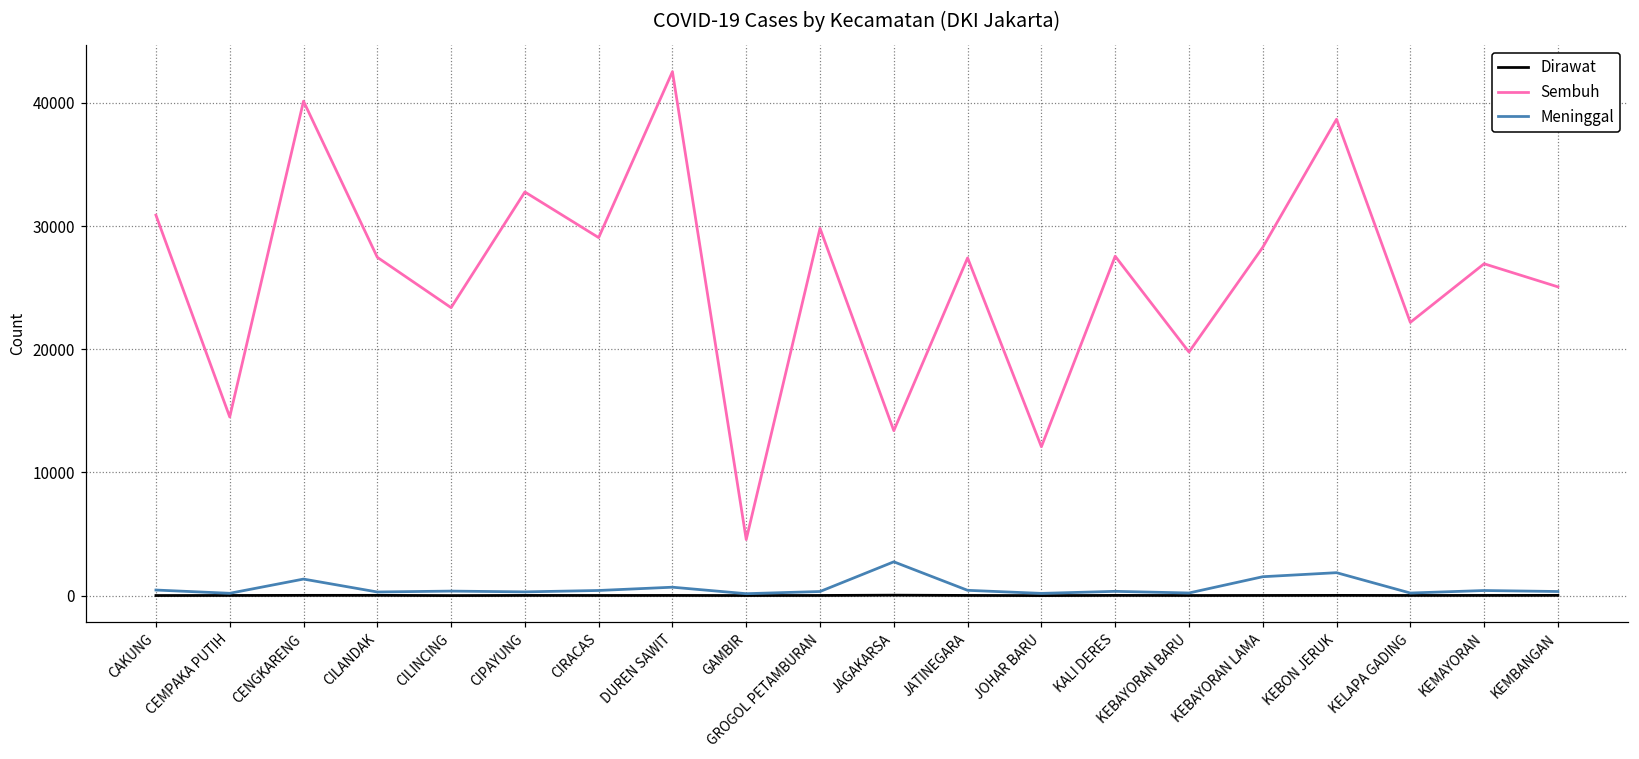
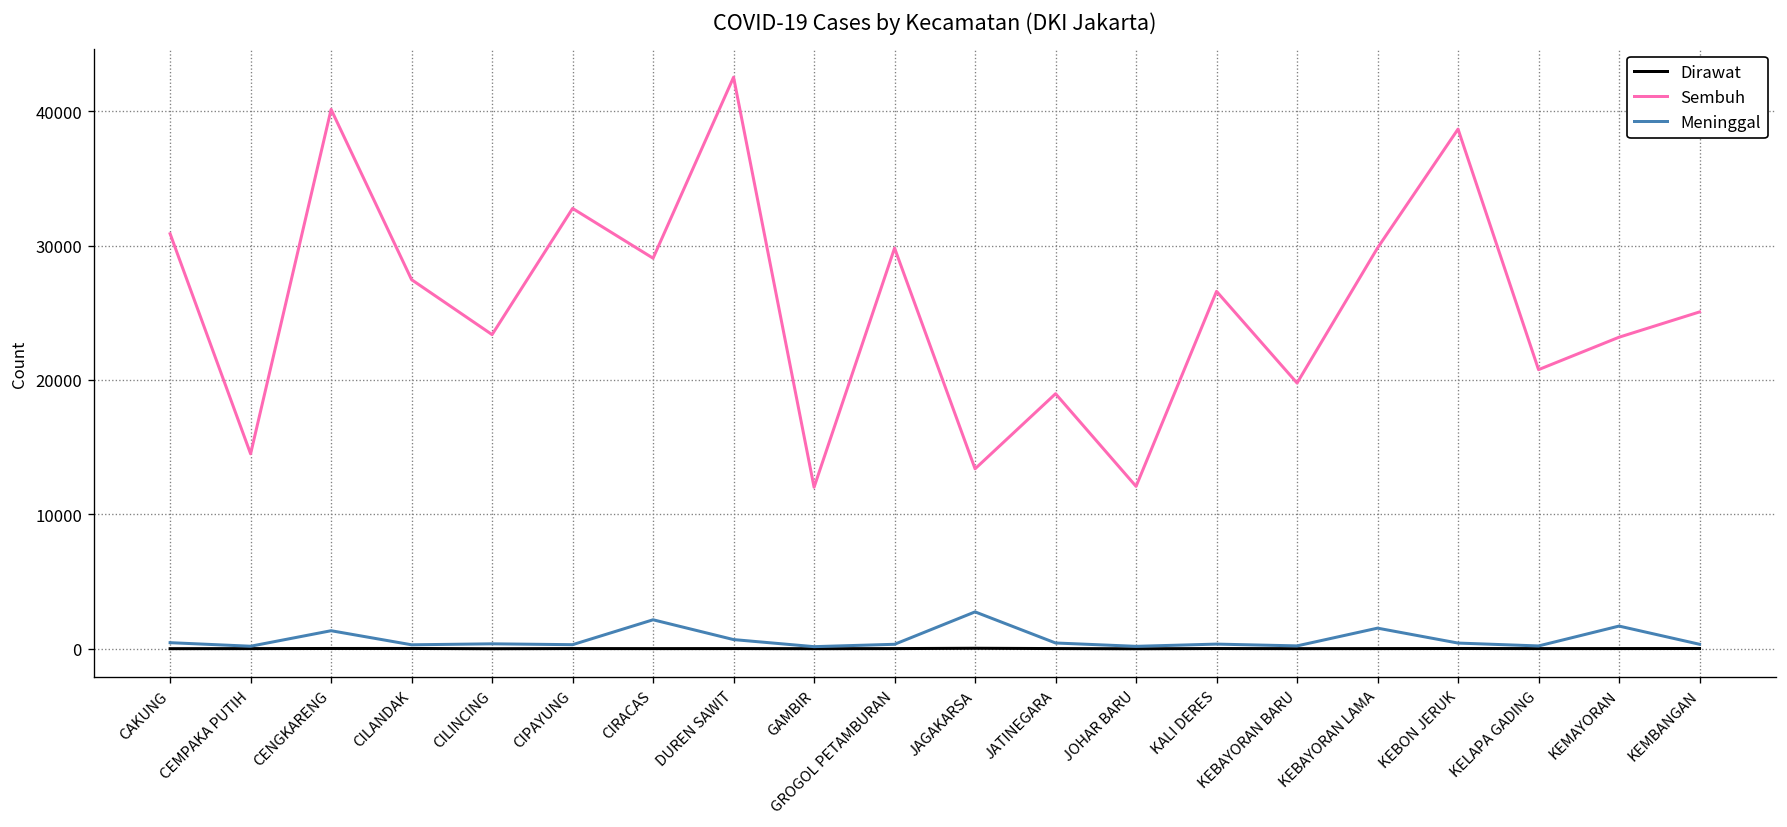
Meninggal, CIRACAS: 400 -> 2200
Sembuh, GAMBIR: 4600 -> 12000
Sembuh, JATINEGARA: 27400 -> 19000
Sembuh, KALI DERES: 27600 -> 26600
Sembuh, KEBAYORAN LAMA: 28300 -> 29800
Meninggal, KEBON JERUK: 1900 -> 400
Sembuh, KELAPA GADING: 22200 -> 20800
Sembuh, KEMAYORAN: 26900 -> 23200
Meninggal, KEMAYORAN: 400 -> 1700
